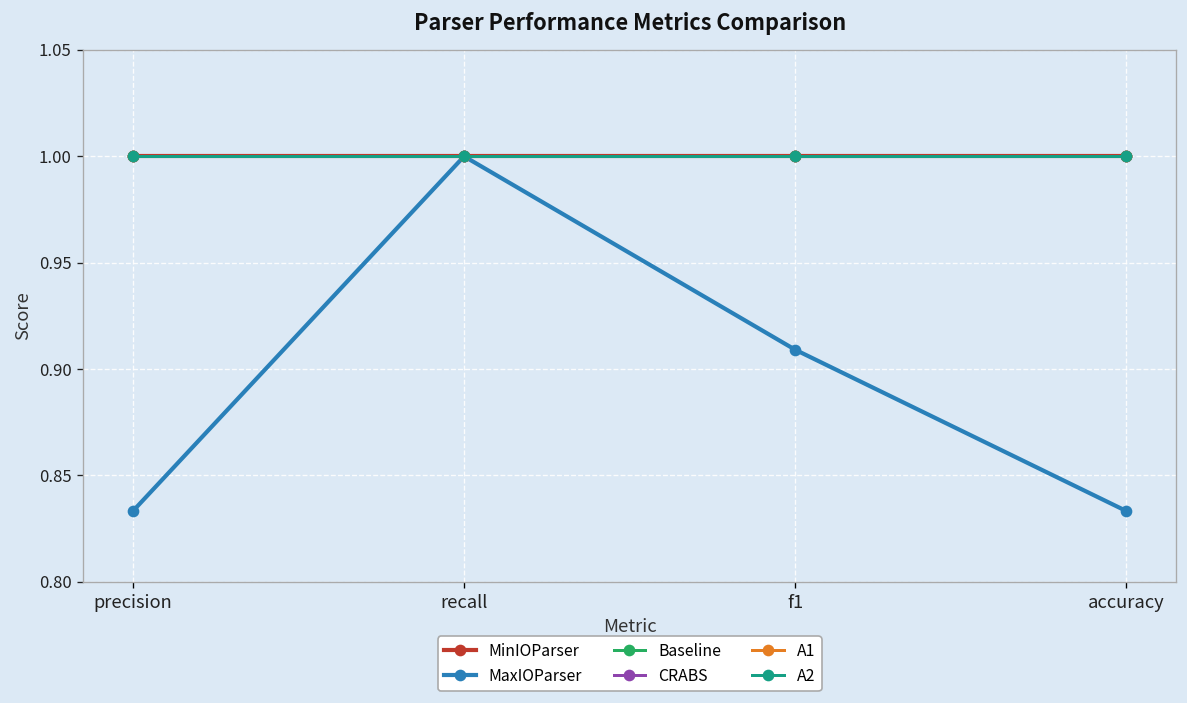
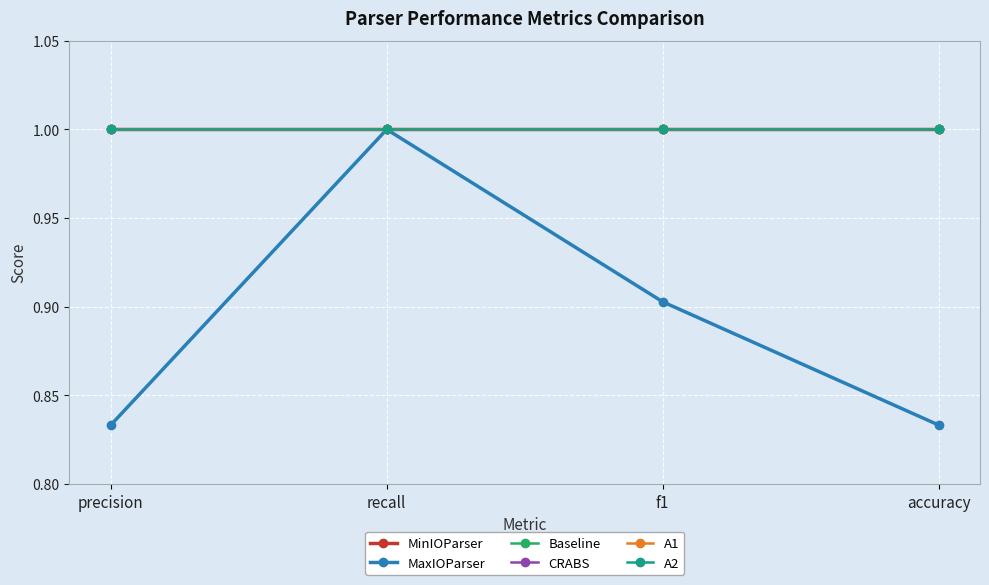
MaxIOParser, f1: 0.909 -> 0.903
